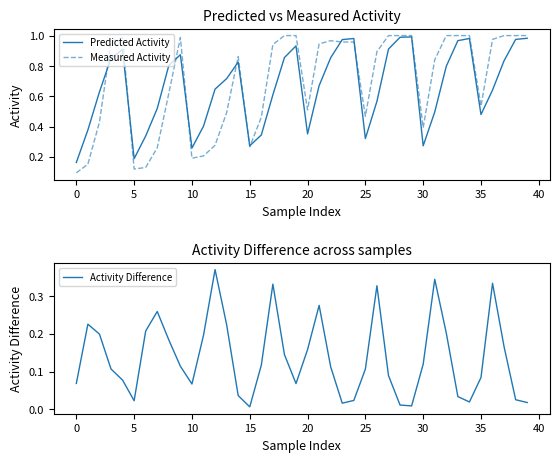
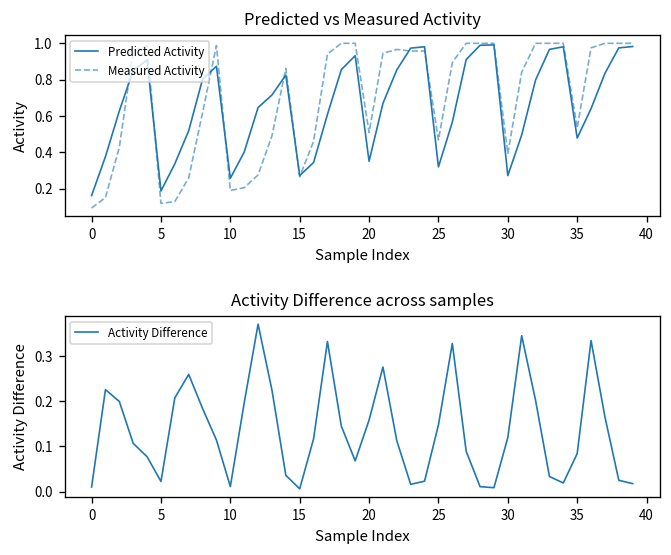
Activity Difference across samples, 0: 0.07 -> 0.01
Activity Difference across samples, 10: 0.07 -> 0.01
Activity Difference across samples, 25: 0.11 -> 0.15
